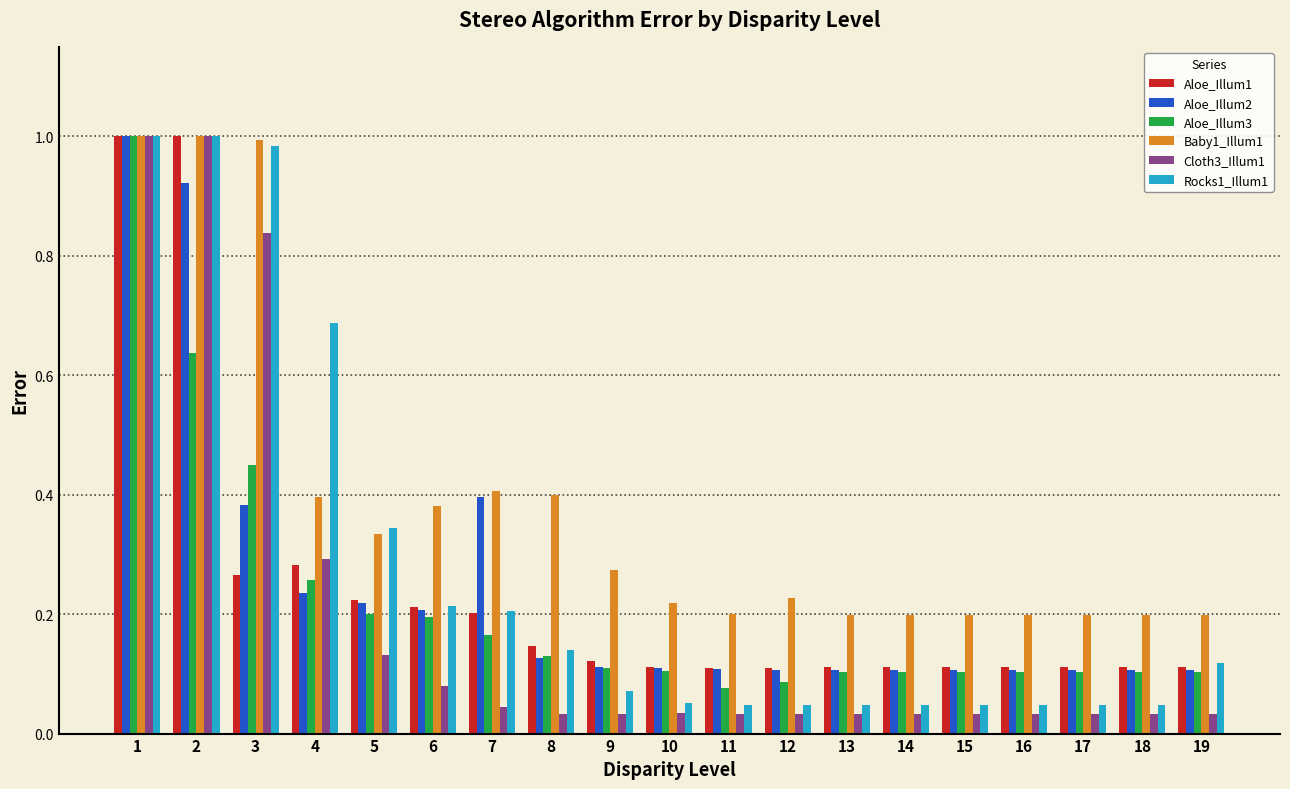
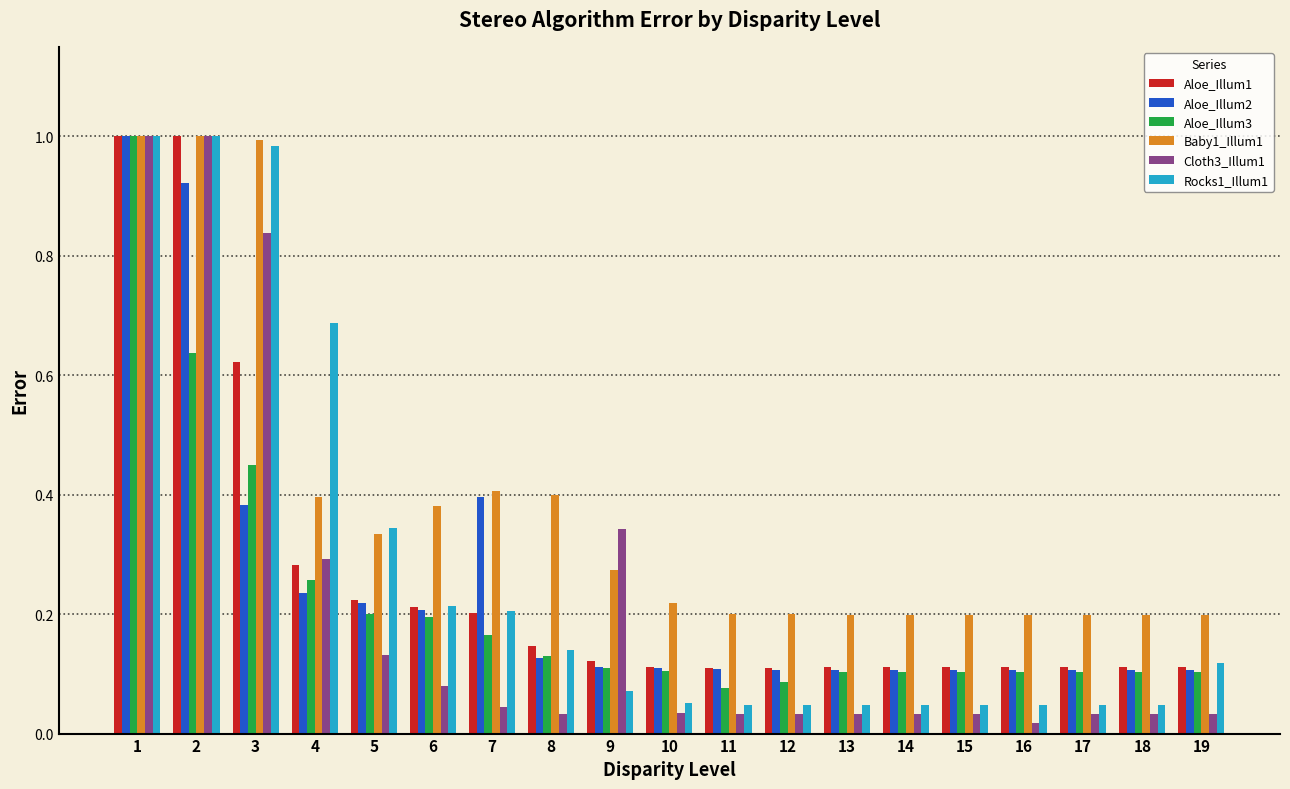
Aloe_Illum1, 3: 0.27 -> 0.62
Cloth3_Illum1, 9: 0.03 -> 0.34
Baby1_Illum1, 12: 0.23 -> 0.20
Cloth3_Illum1, 16: 0.03 -> 0.02
